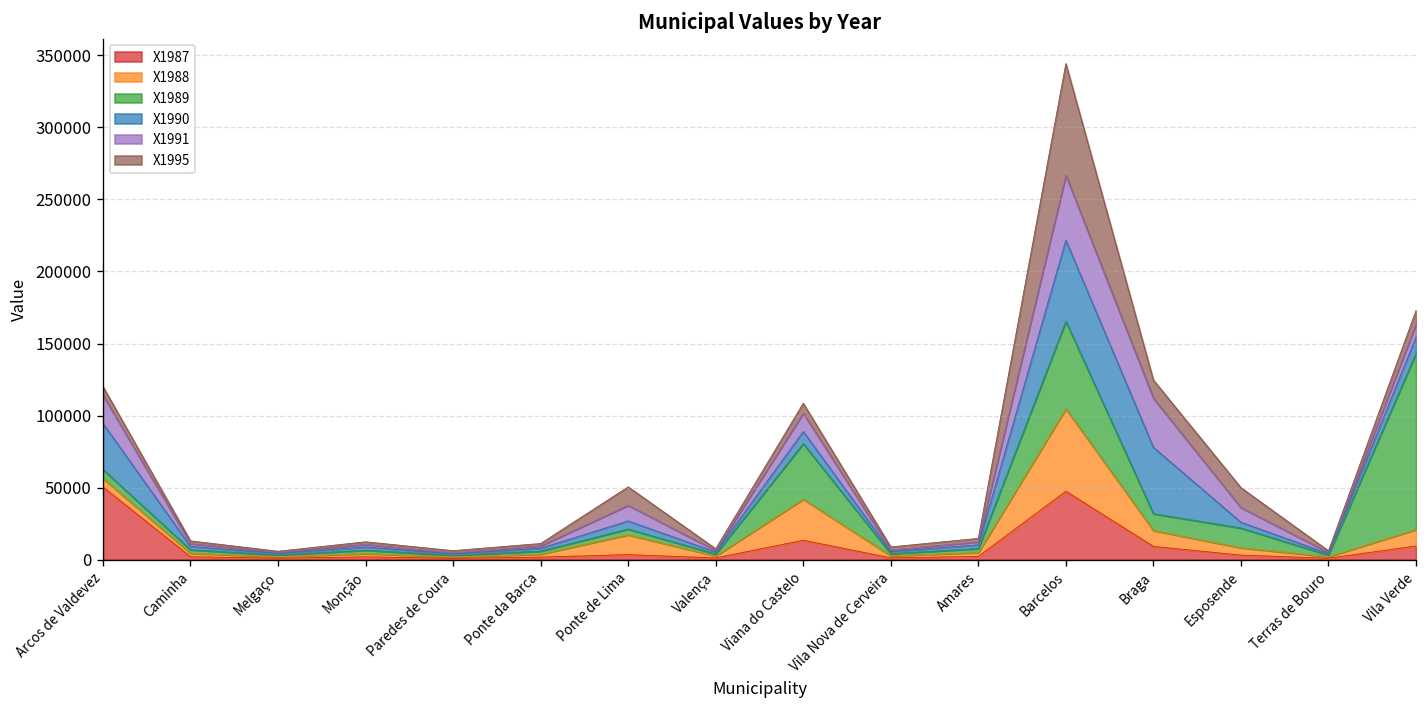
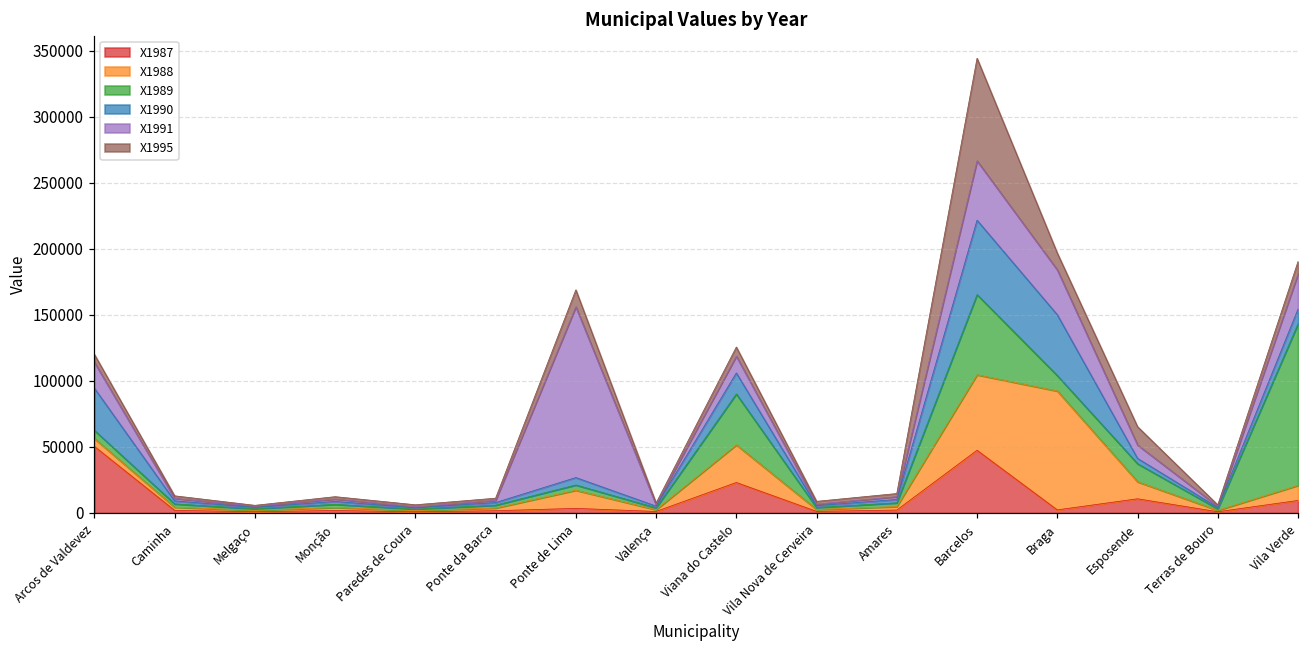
X1991, Ponte de Lima: 11000 -> 129000
X1987, Viana do Castelo: 13000 -> 23000
X1990, Viana do Castelo: 8000 -> 16000
X1987, Braga: 9000 -> 2000
X1988, Braga: 11000 -> 90000
X1987, Esposende: 3000 -> 11000
X1988, Esposende: 5000 -> 13000
X1991, Vila Verde: 9000 -> 27000
